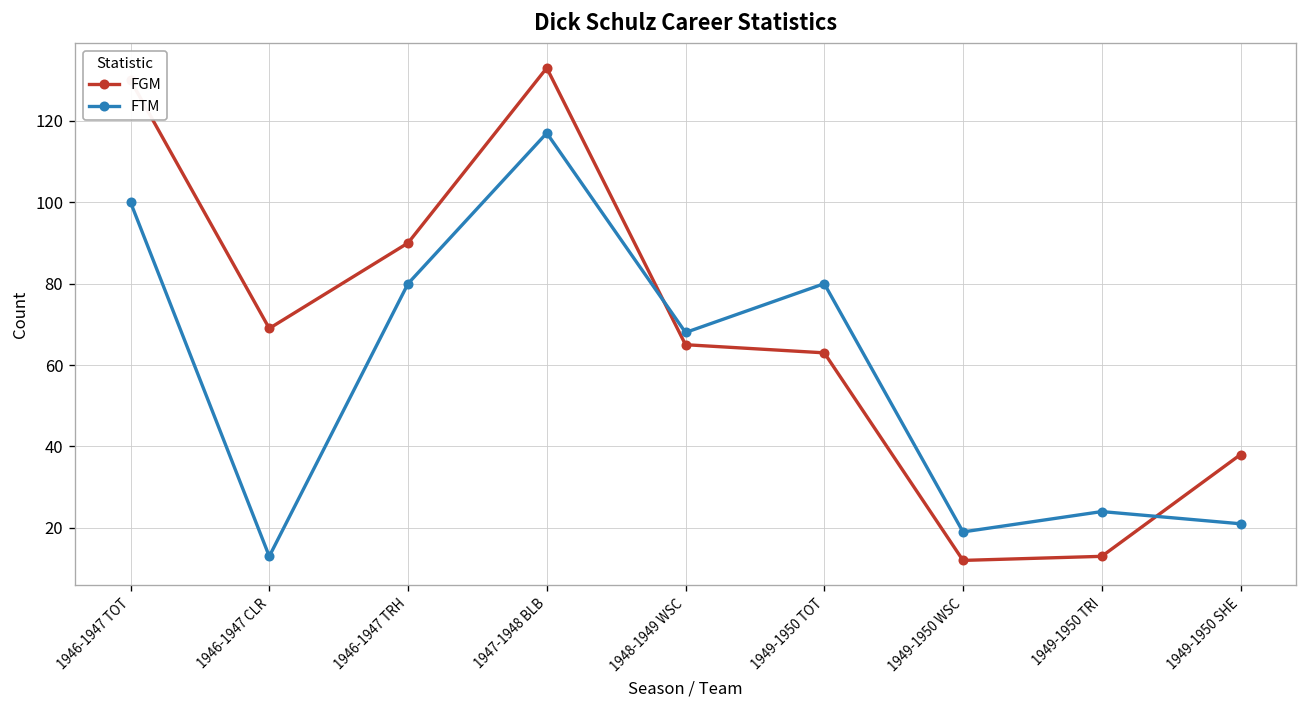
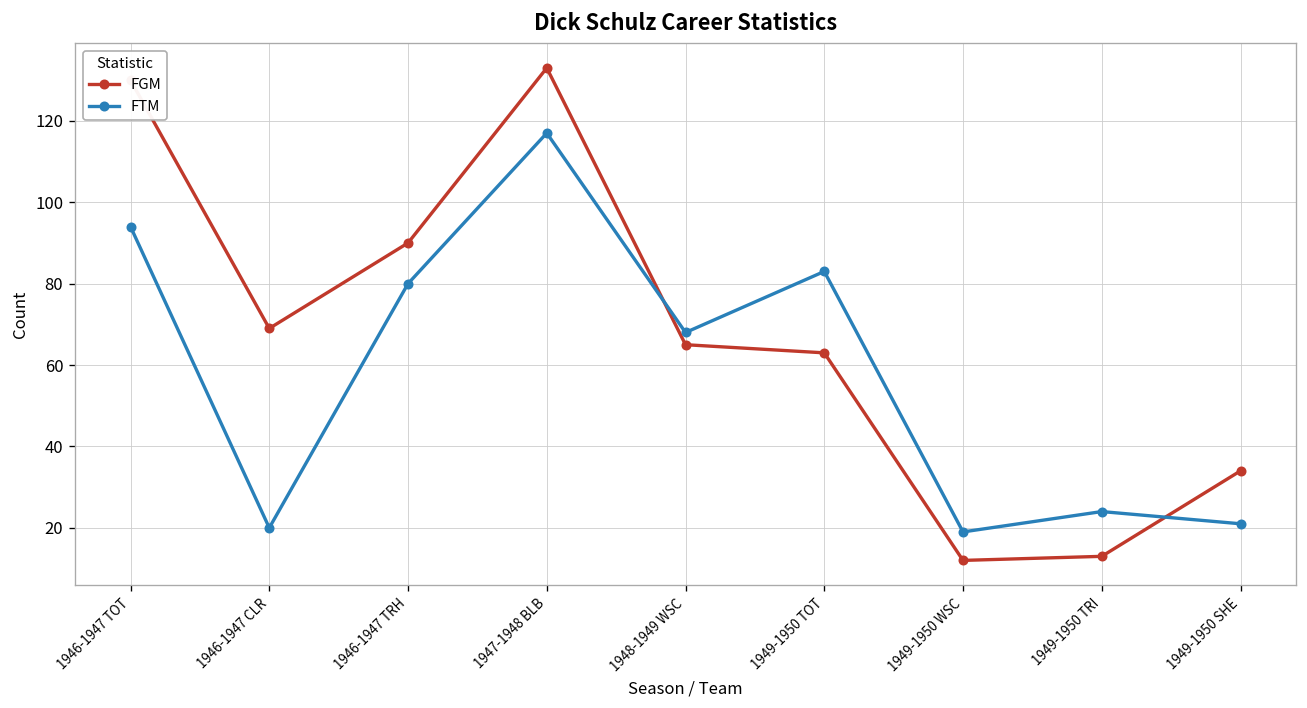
FTM, 1946-1947 TOT: 100 -> 94
FTM, 1946-1947 CLR: 13 -> 20
FTM, 1949-1950 TOT: 80 -> 83
FGM, 1949-1950 SHE: 38 -> 34
